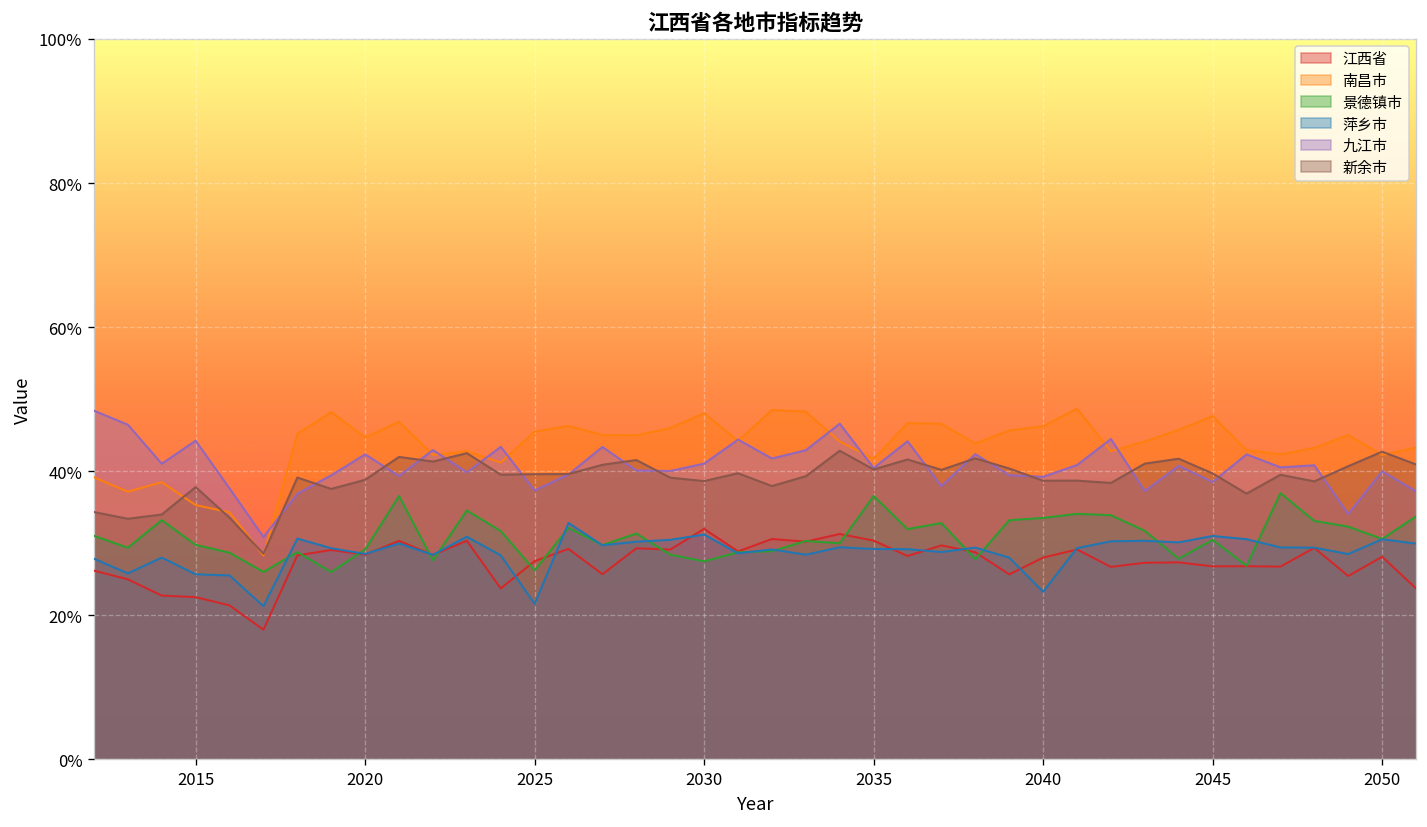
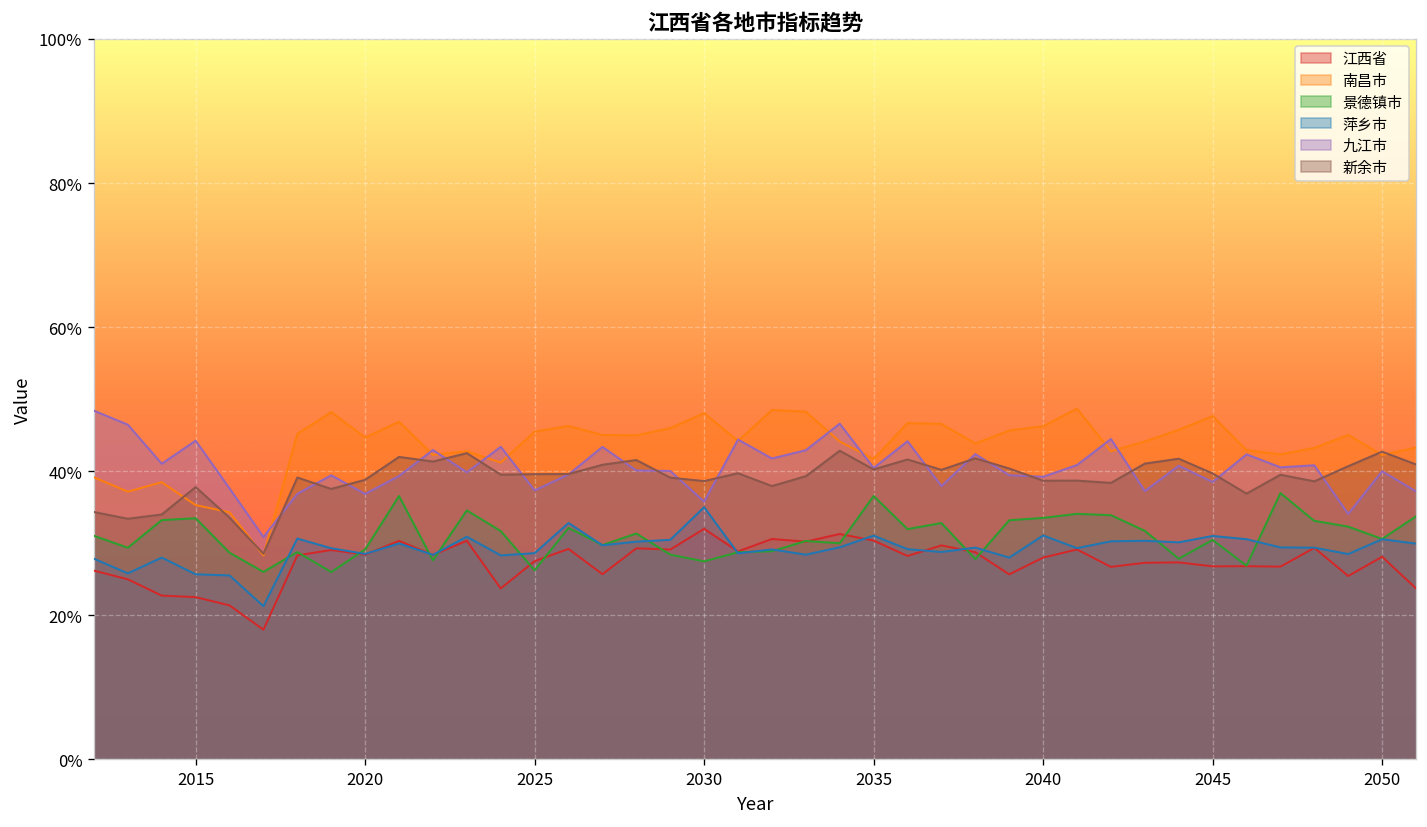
景德镇市, 2015: 30% -> 33%
九江市, 2020: 42% -> 37%
萍乡市, 2025: 22% -> 29%
萍乡市, 2030: 31% -> 35%
九江市, 2030: 41% -> 36%
萍乡市, 2035: 29% -> 31%
萍乡市, 2040: 23% -> 31%
